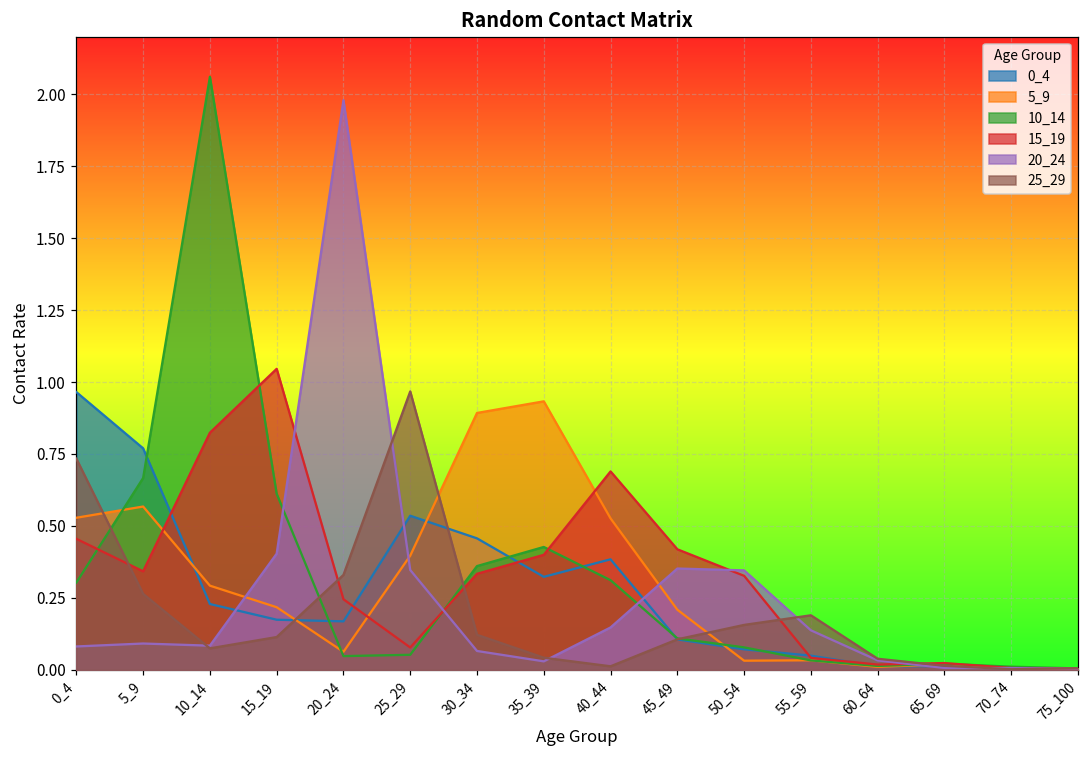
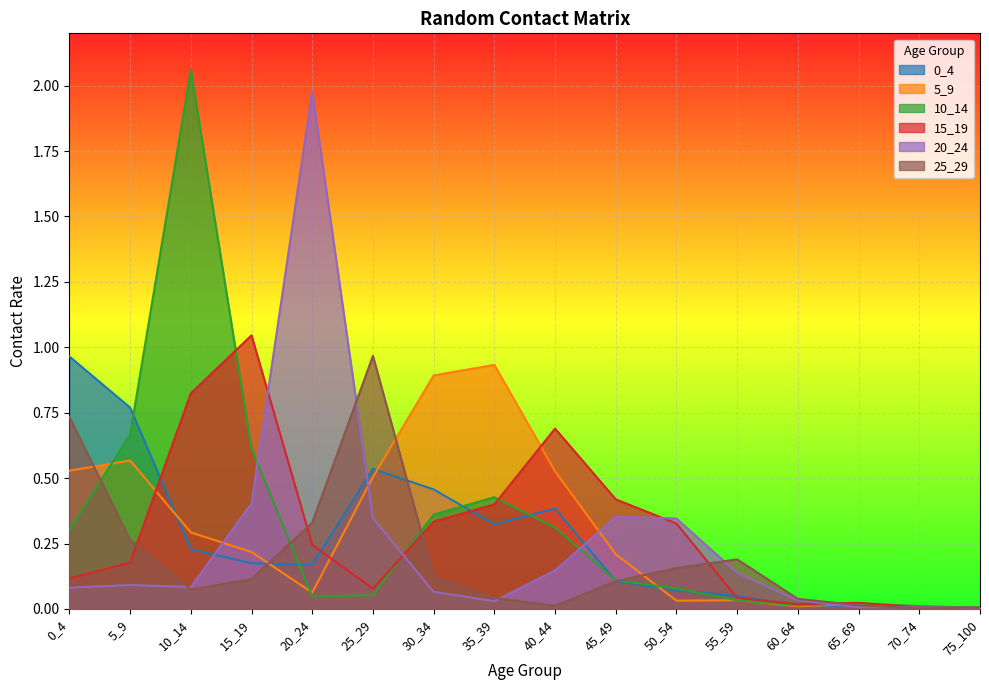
15_19, 0_4: 0.46 -> 0.12
15_19, 5_9: 0.34 -> 0.18
5_9, 25_29: 0.40 -> 0.50
